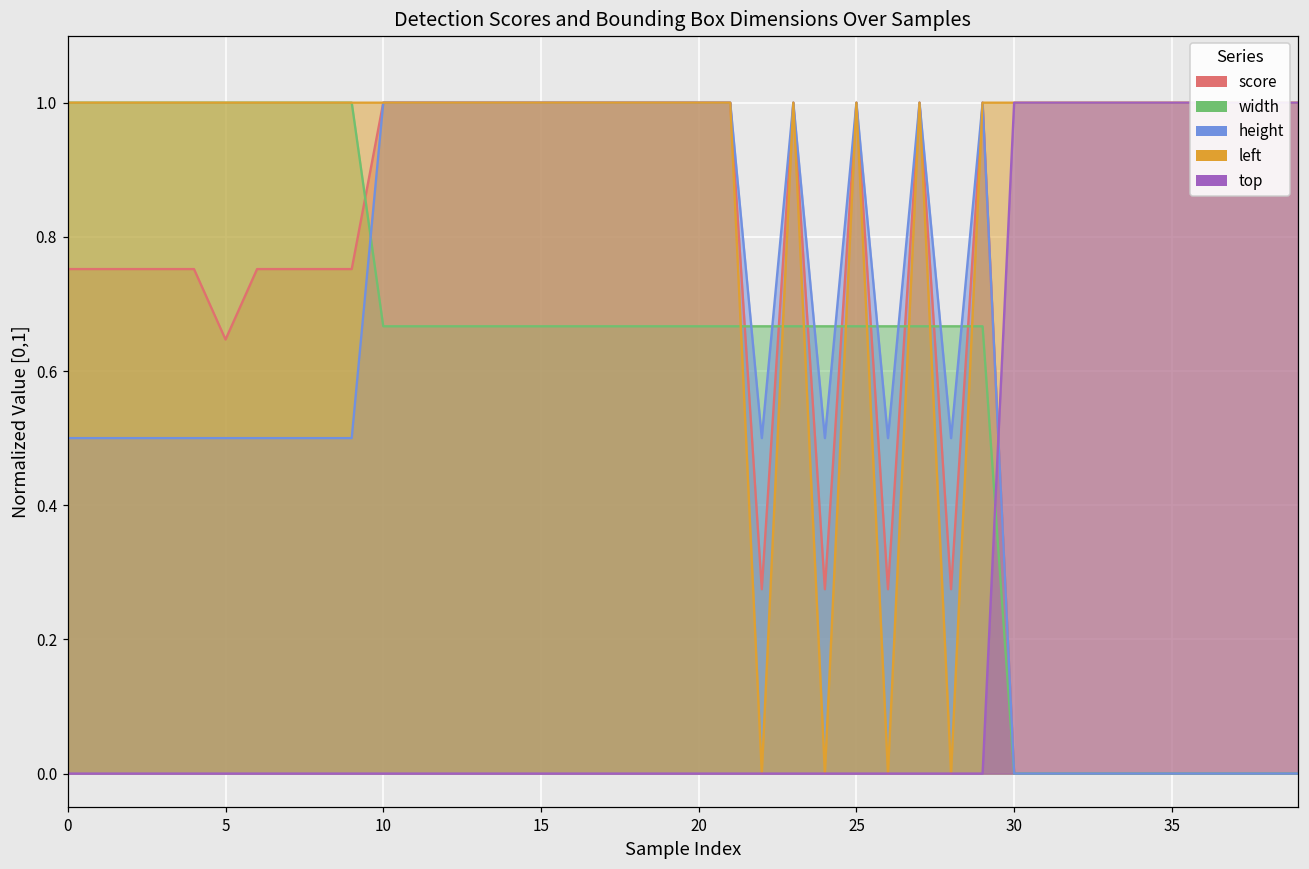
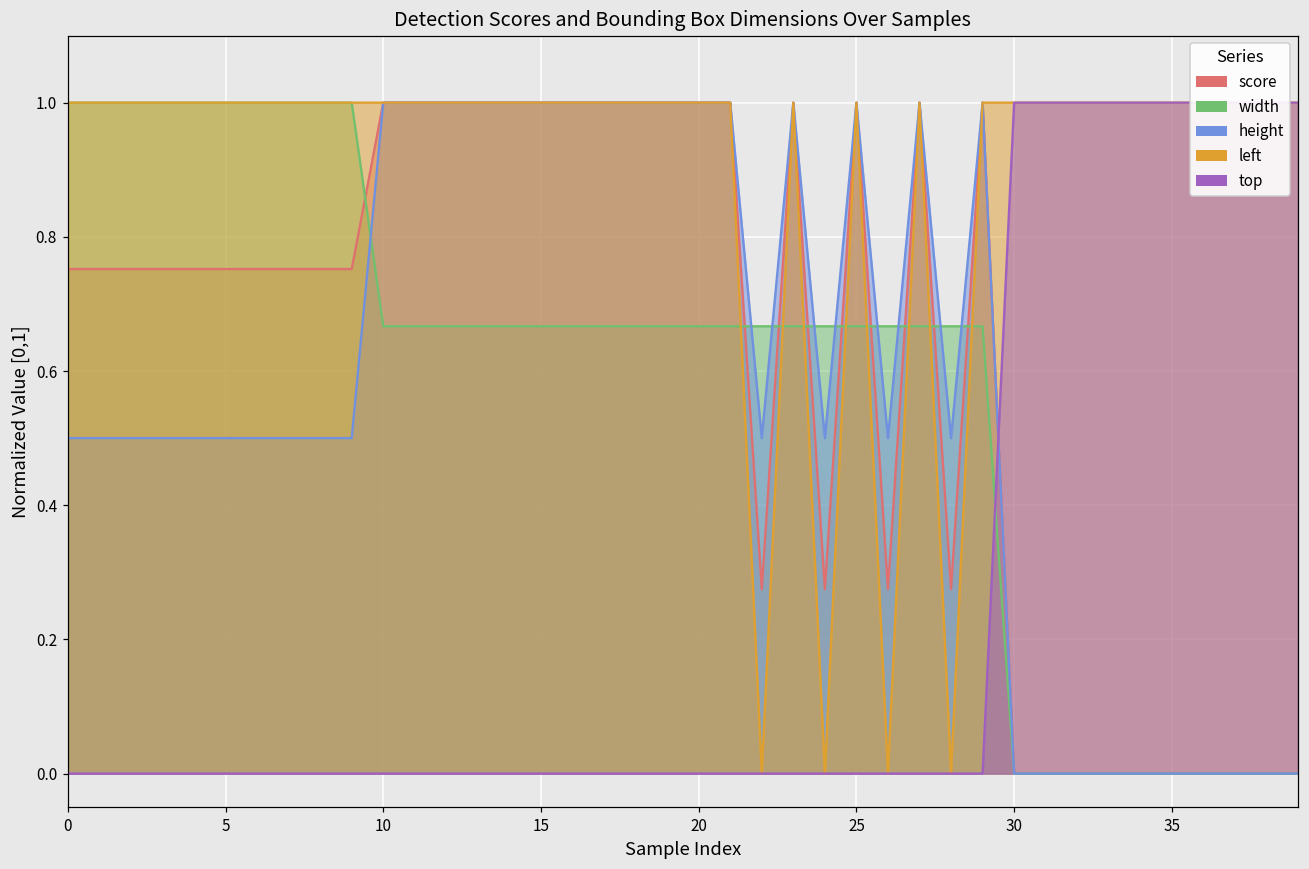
score, 5: 0.65 -> 0.75
